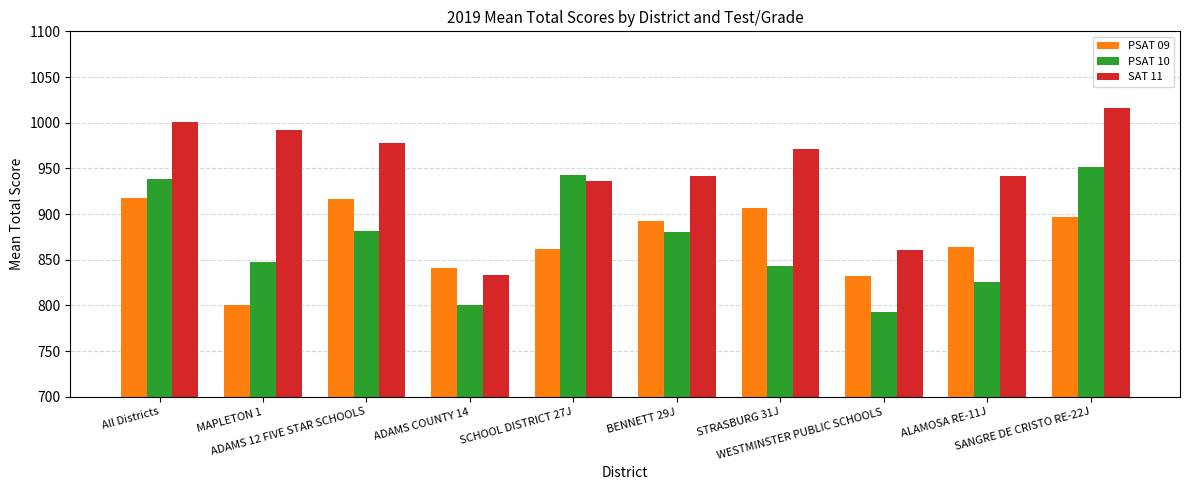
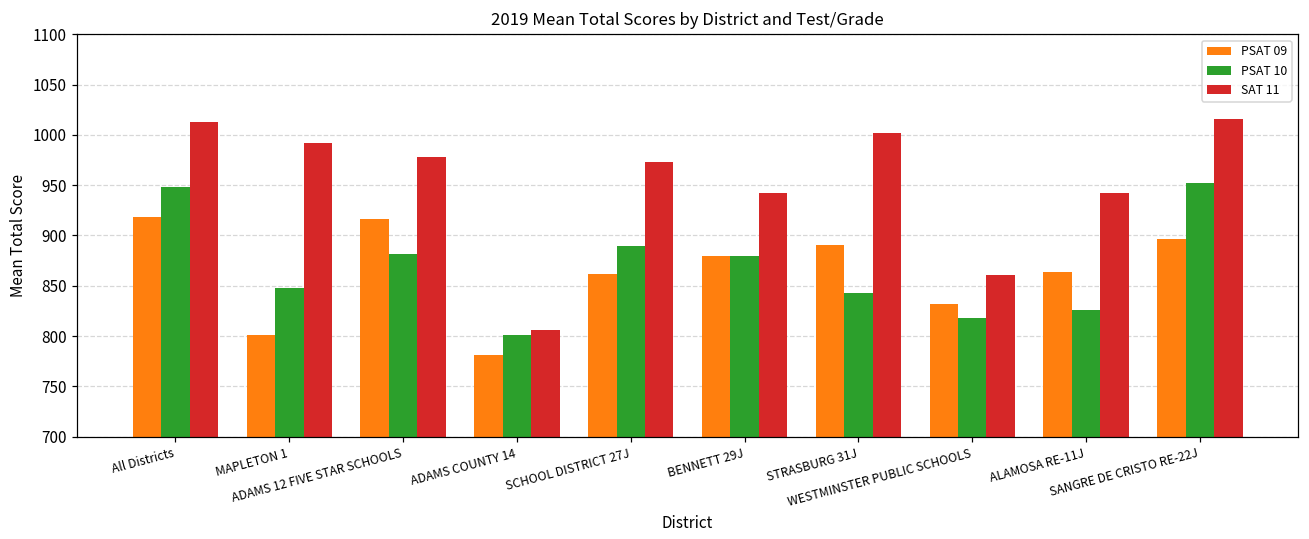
PSAT 10, All Districts: 940 -> 950
SAT 11, All Districts: 1000 -> 1010
PSAT 09, ADAMS COUNTY 14: 840 -> 780
SAT 11, ADAMS COUNTY 14: 830 -> 810
PSAT 10, SCHOOL DISTRICT 27J: 940 -> 890
SAT 11, SCHOOL DISTRICT 27J: 940 -> 970
PSAT 09, BENNETT 29J: 890 -> 880
PSAT 09, STRASBURG 31J: 910 -> 890
SAT 11, STRASBURG 31J: 970 -> 1000
PSAT 10, WESTMINSTER PUBLIC SCHOOLS: 790 -> 820
